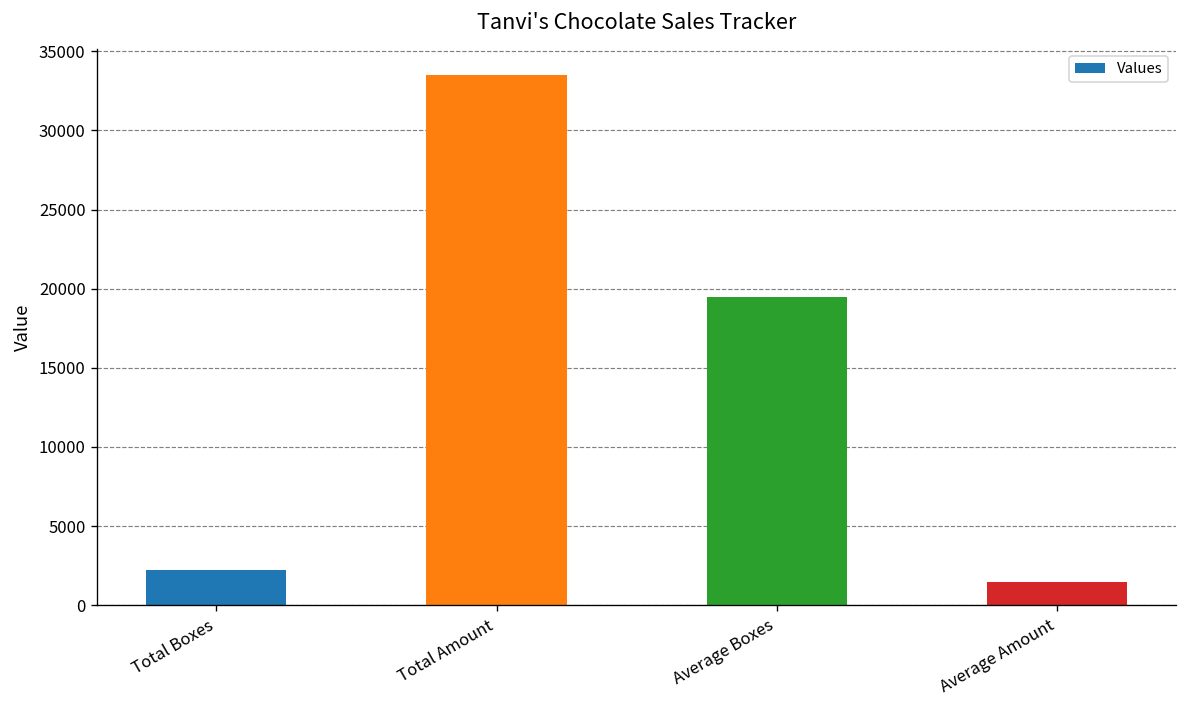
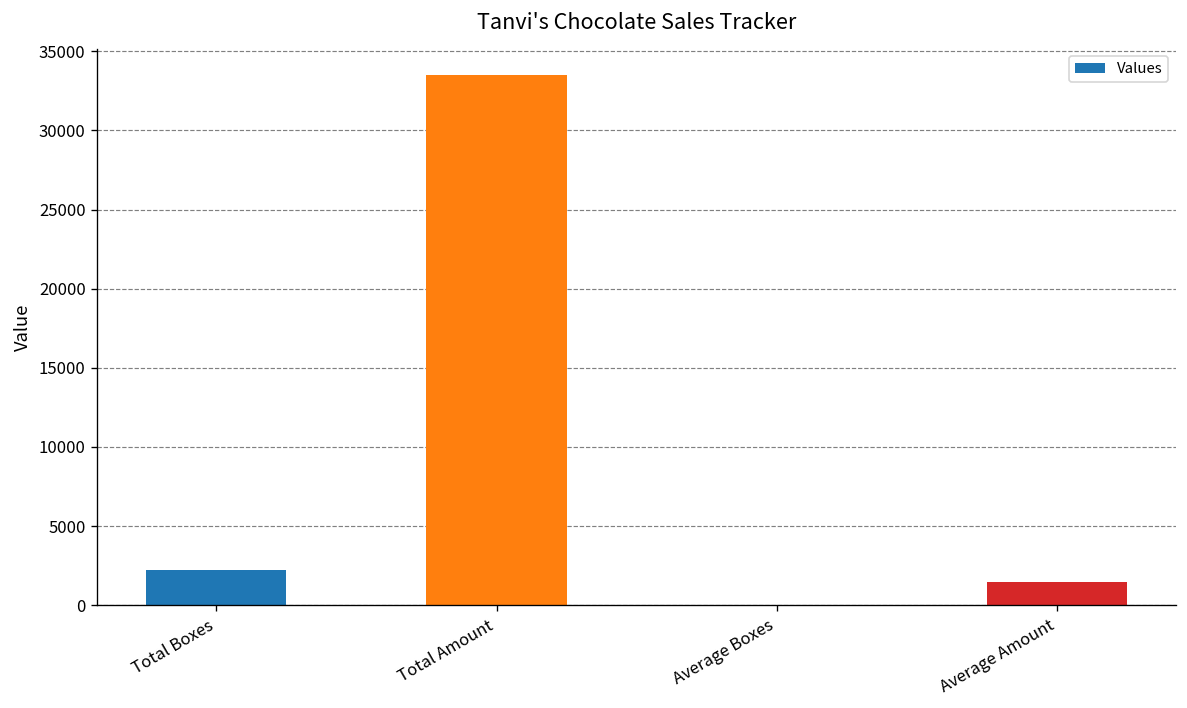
Average Boxes: 19500 -> 0
